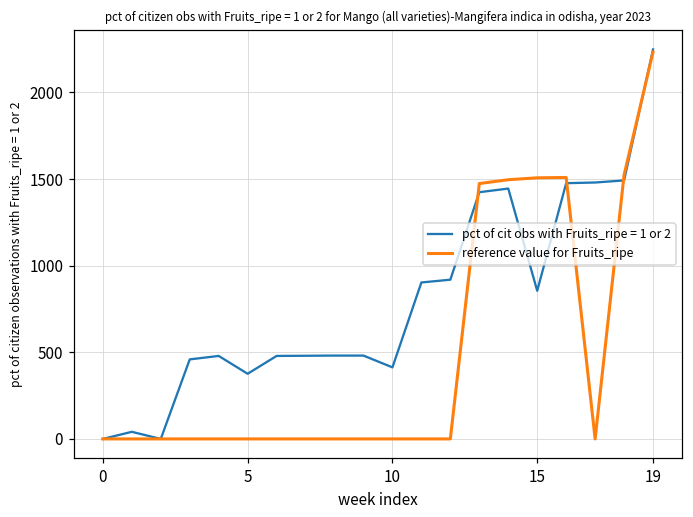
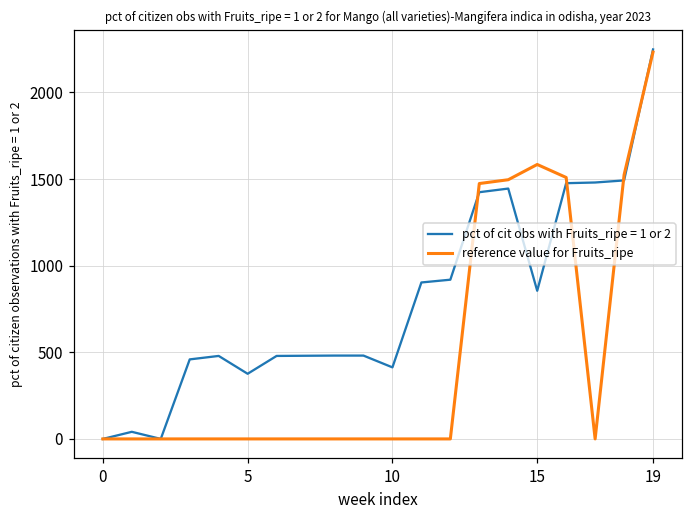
reference value for Fruits_ripe, 15: 1510 -> 1580
